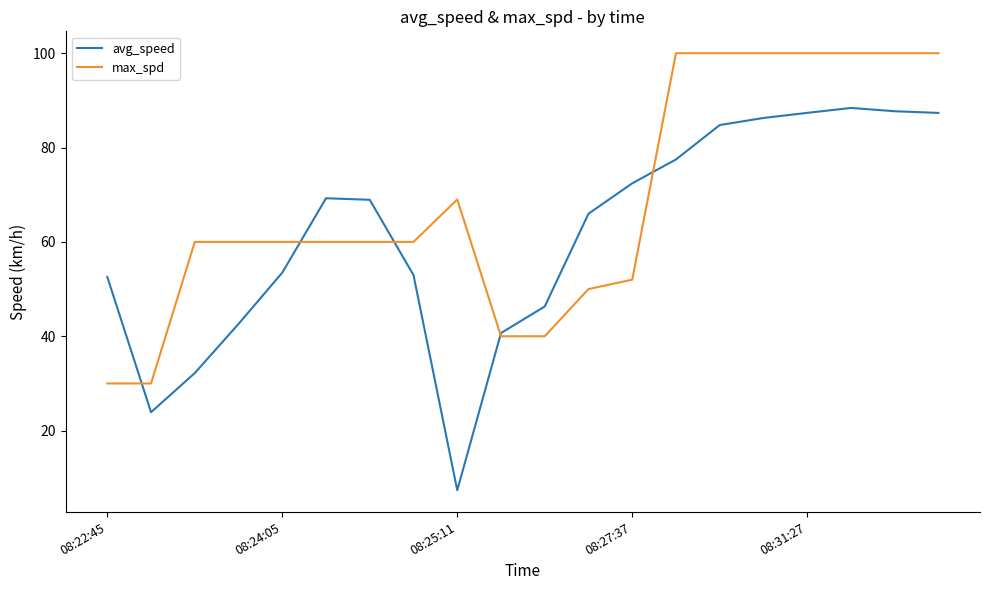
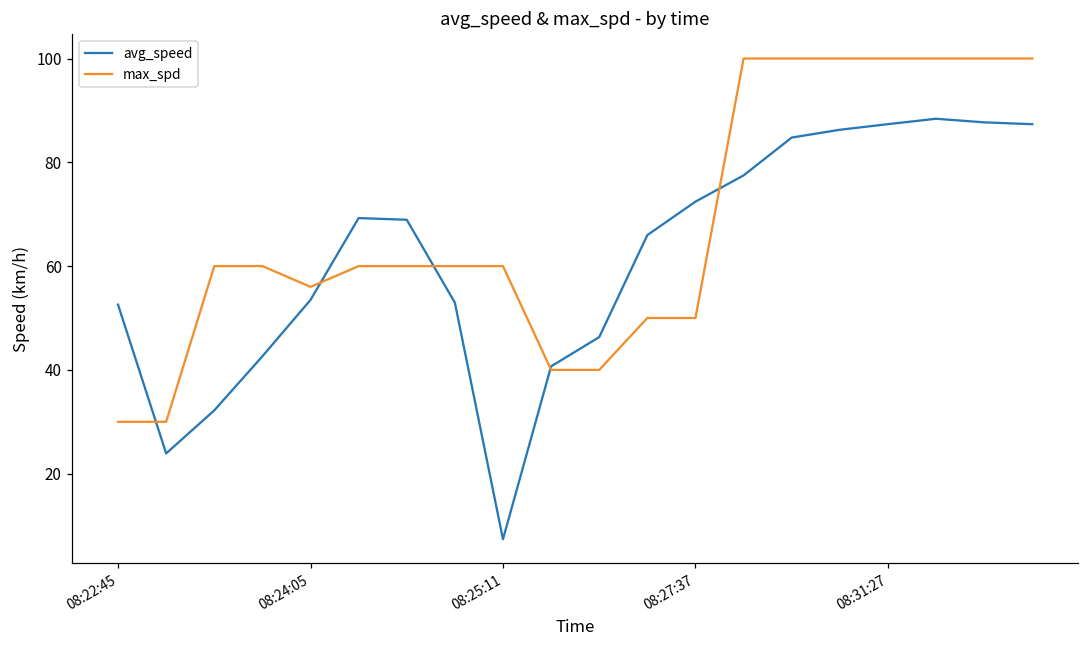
max_spd, 08:24:05: 60 -> 56
max_spd, 08:25:11: 69 -> 60
max_spd, 08:27:37: 52 -> 50
